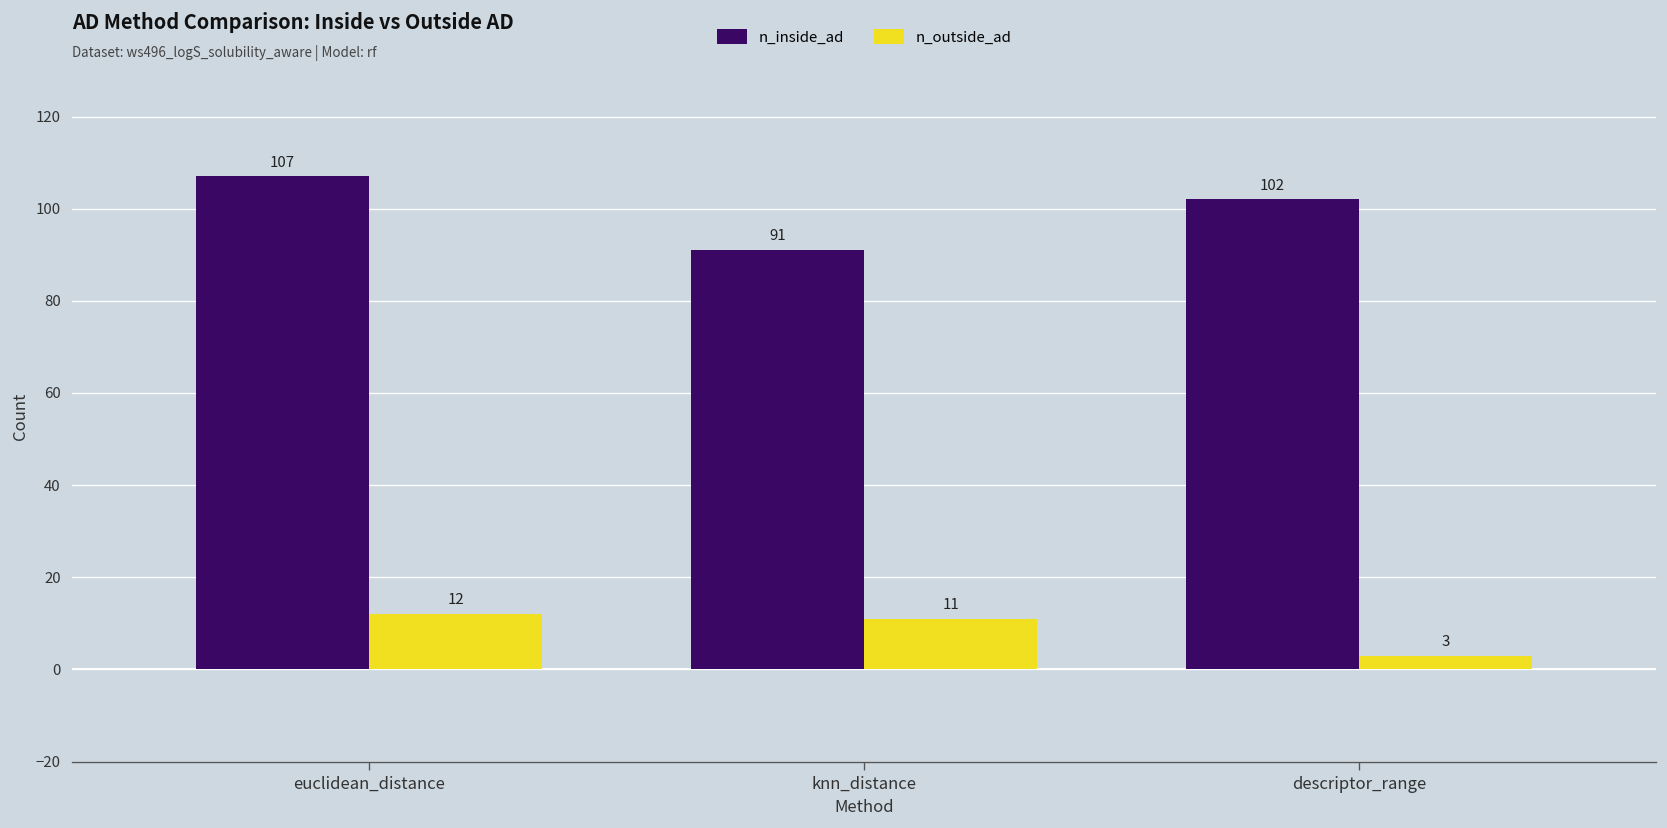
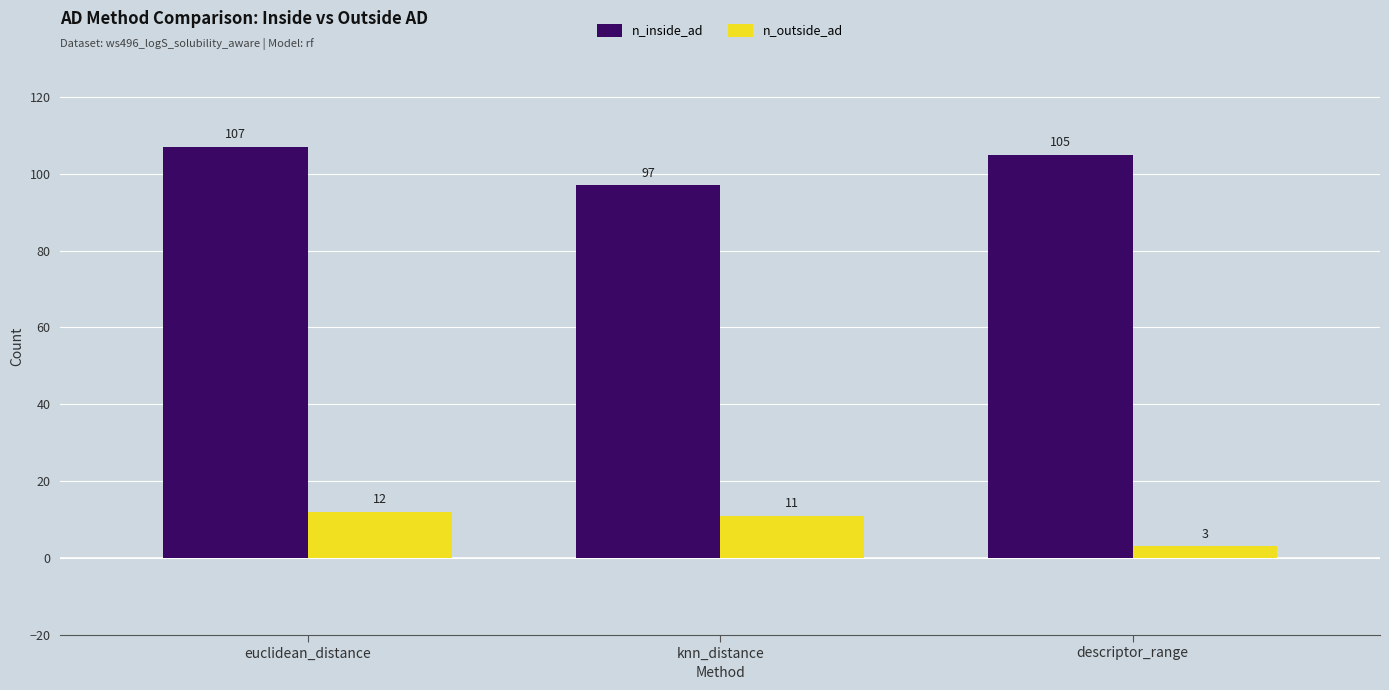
n_inside_ad, knn_distance: 91 -> 97
n_inside_ad, descriptor_range: 102 -> 105
